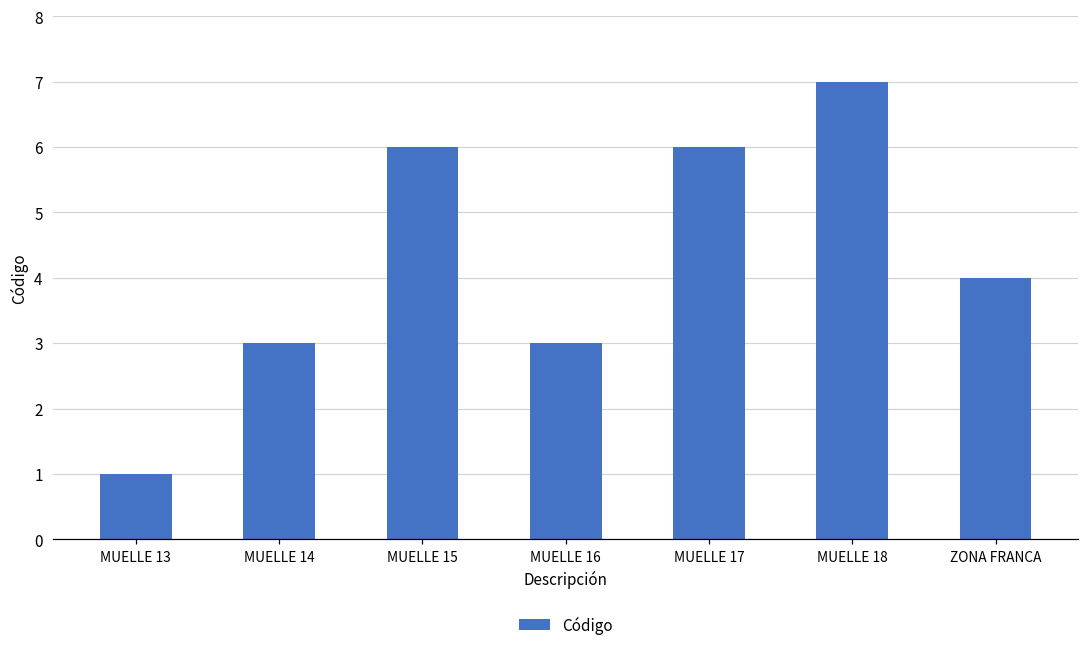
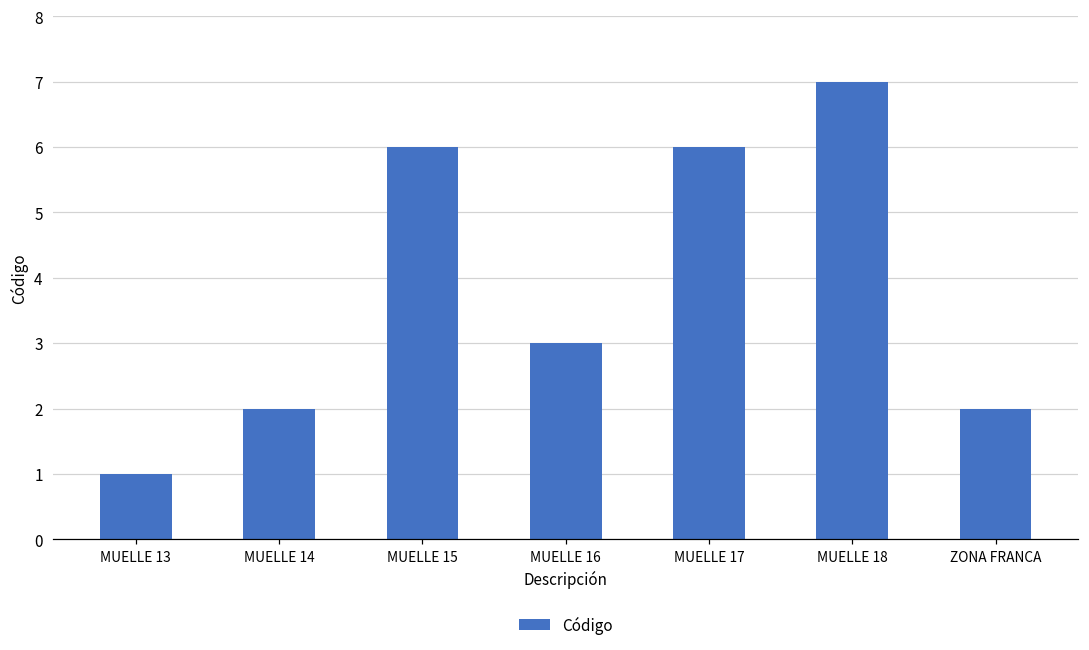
MUELLE 14: 3 -> 2
ZONA FRANCA: 4 -> 2
